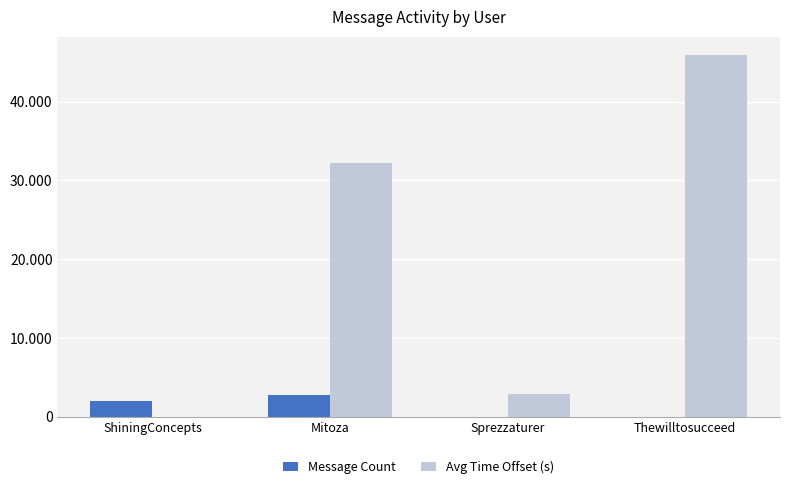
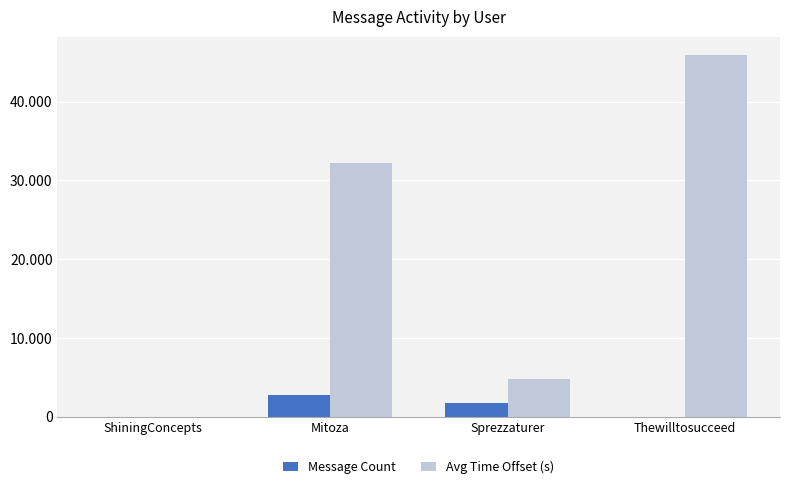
Message Count, ShiningConcepts: 2 -> 0
Message Count, Sprezzaturer: 0 -> 2
Avg Time Offset (s), Sprezzaturer: 3 -> 5
